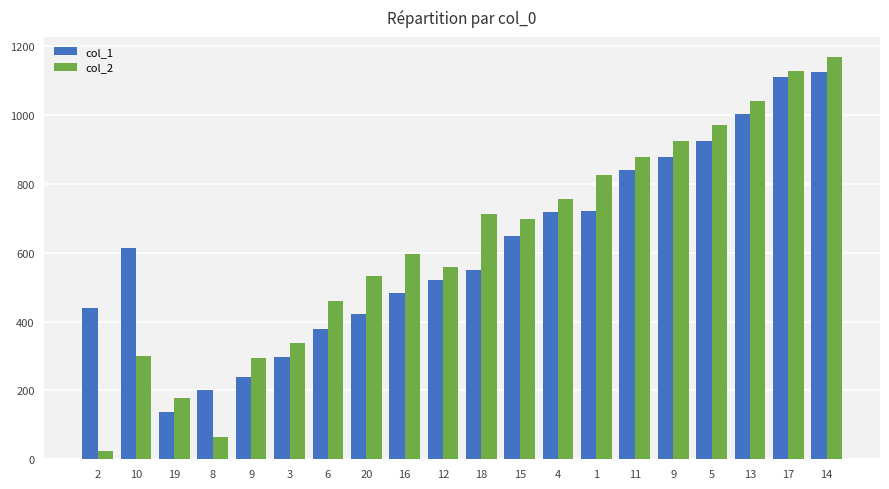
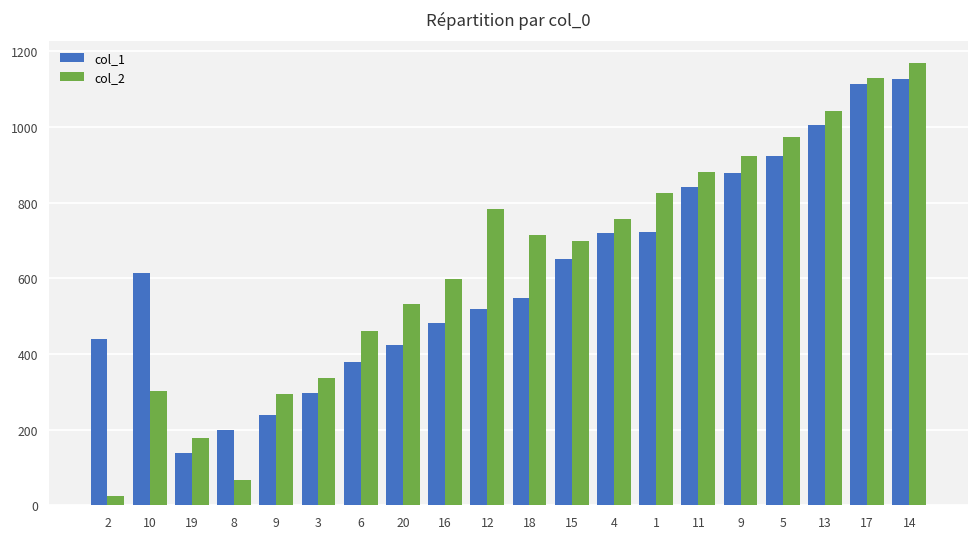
col_2, 12: 560 -> 780
